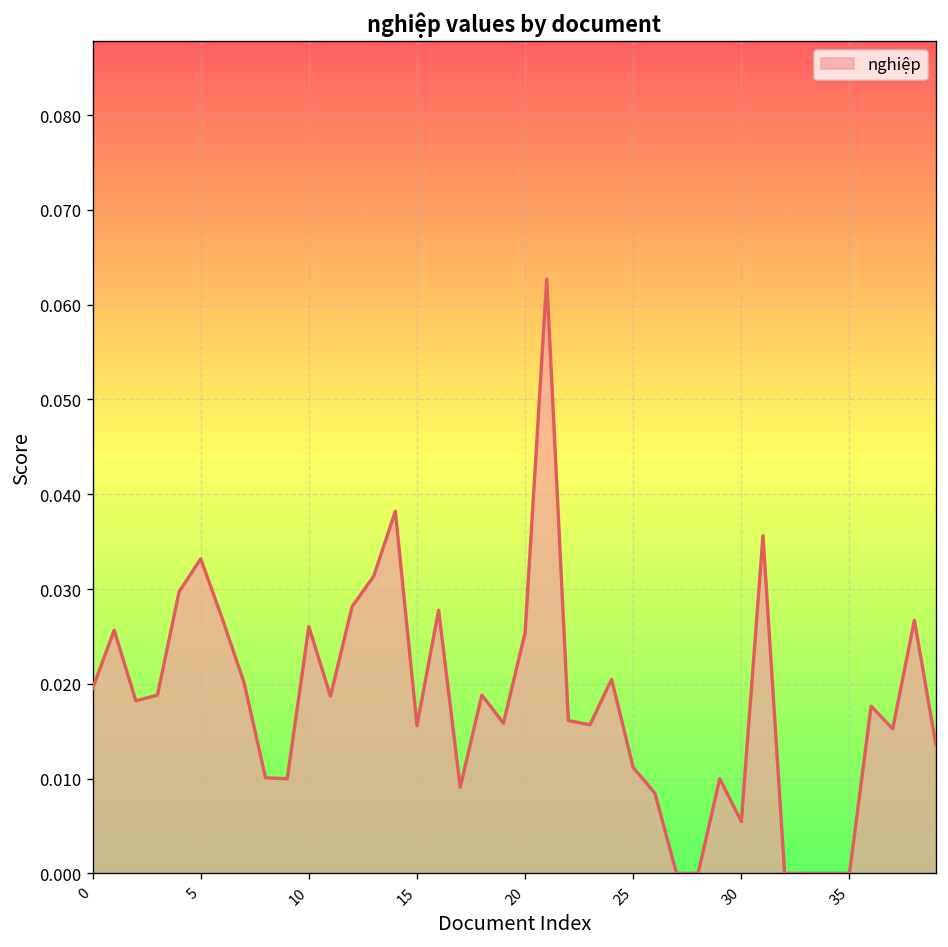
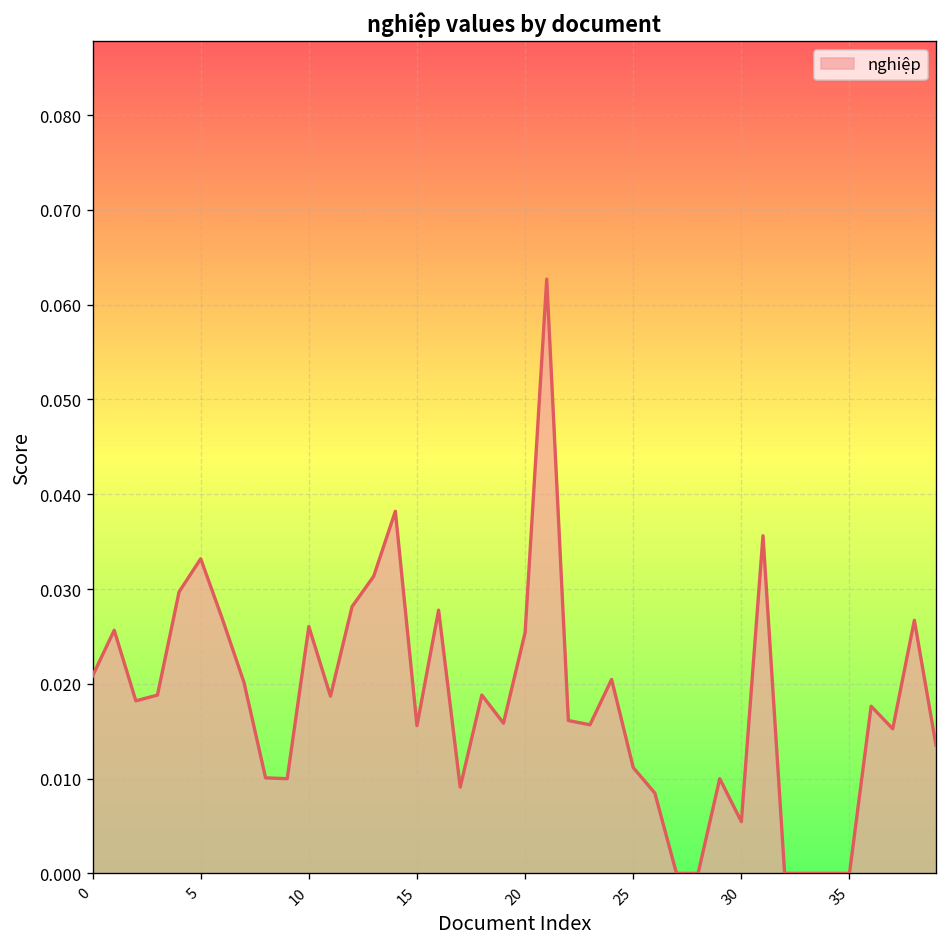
0: 0.019 -> 0.021
